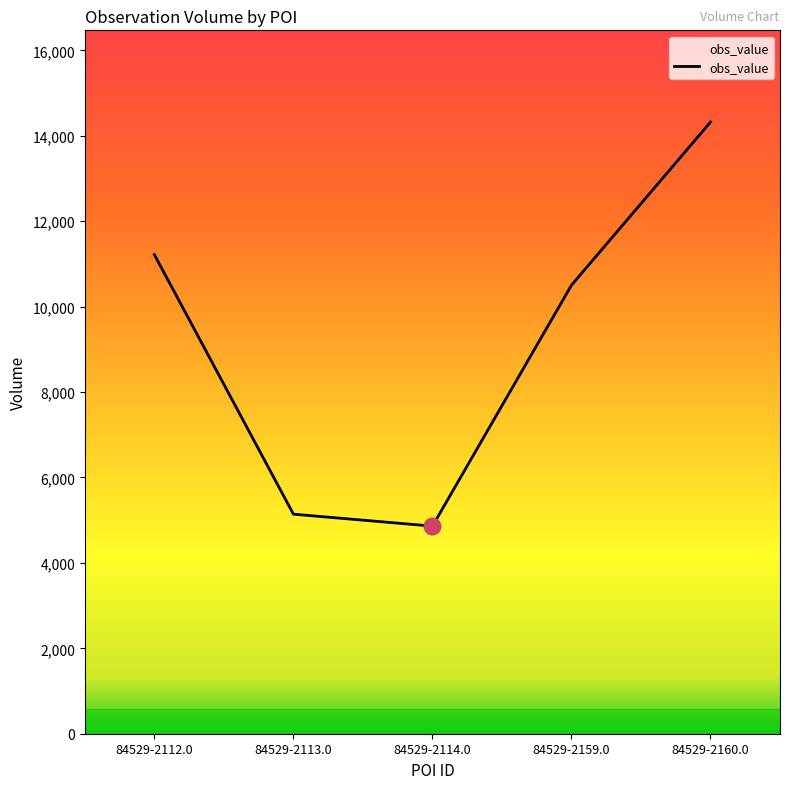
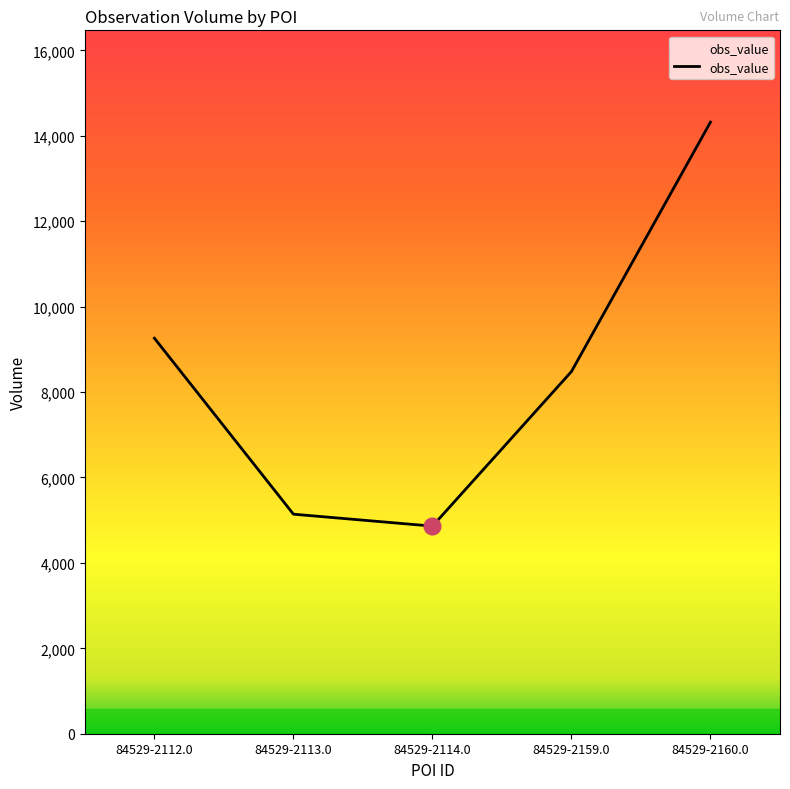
obs_value, 84529-2112.0: 11,200 -> 9,300
obs_value, 84529-2159.0: 10,500 -> 8,500
